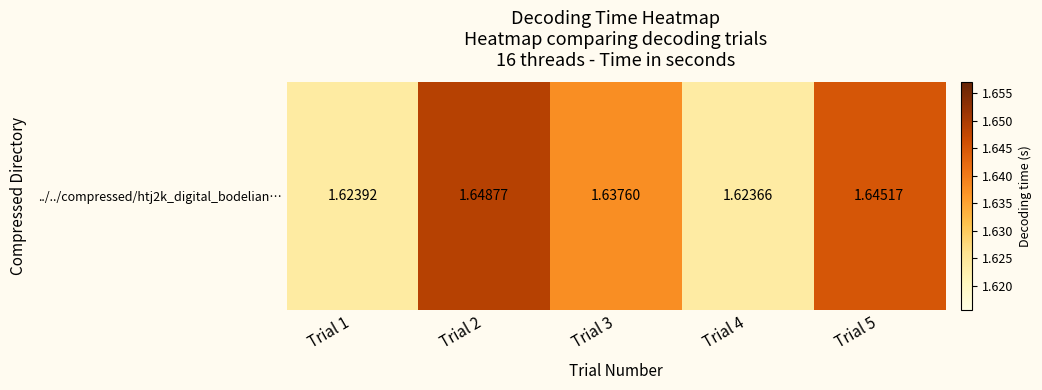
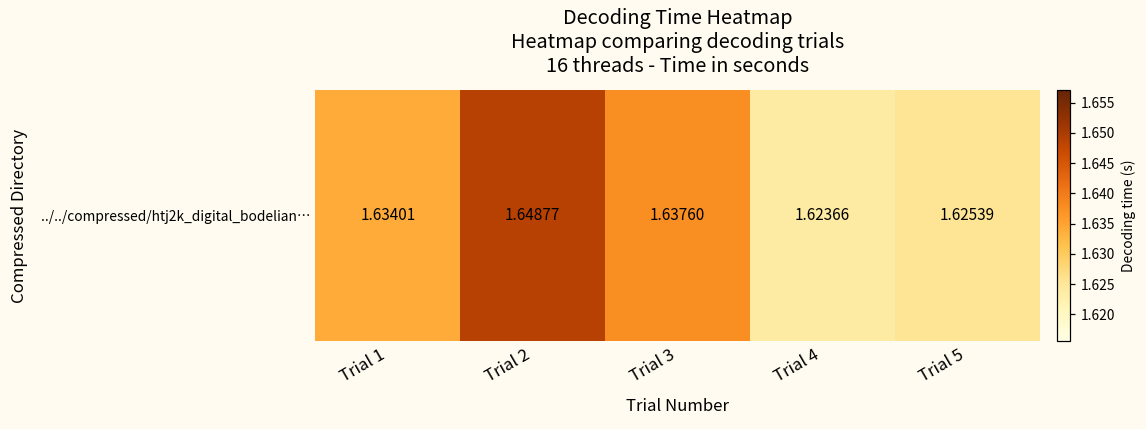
../../compressed/htj2k_digital_bodelian…, Trial 1: 1.62392 -> 1.63401
../../compressed/htj2k_digital_bodelian…, Trial 5: 1.64517 -> 1.62539
